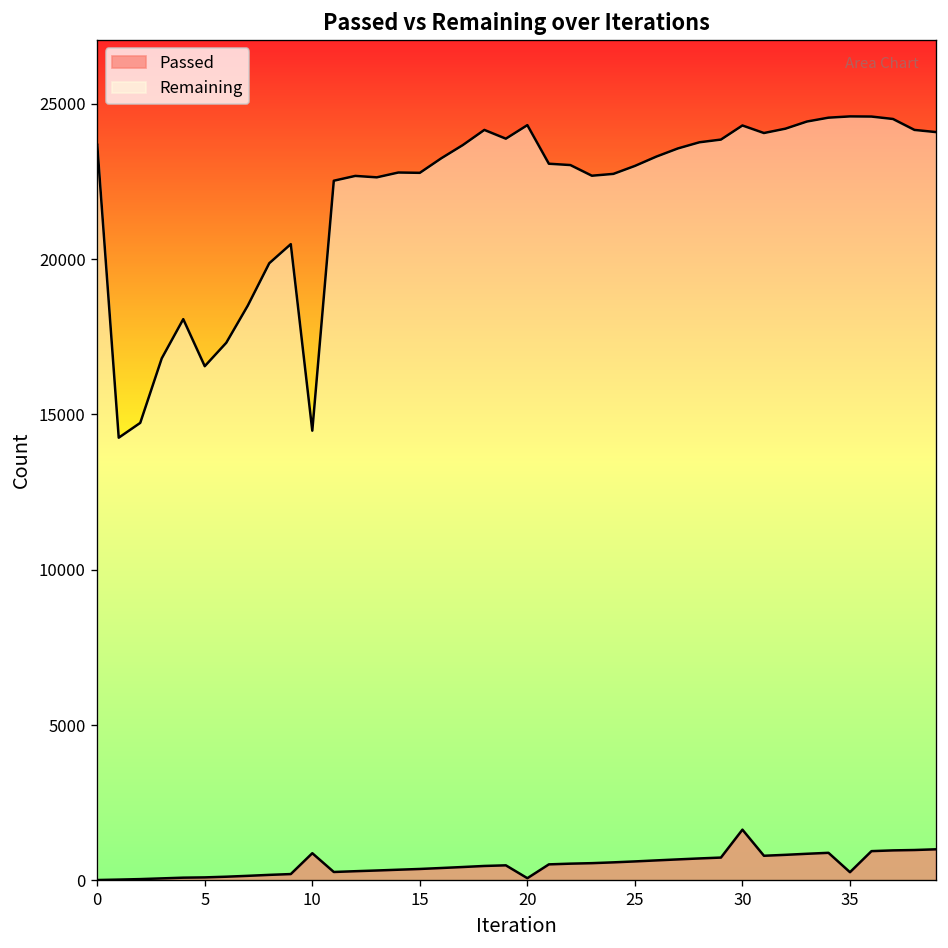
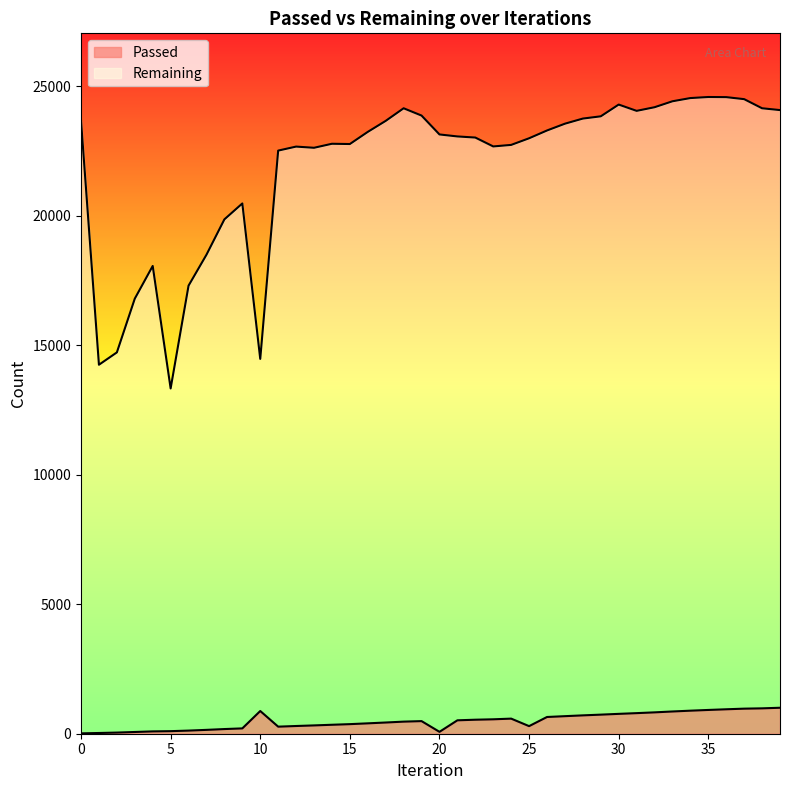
Remaining, 5: 16600 -> 13300
Remaining, 20: 24300 -> 23100
Passed, 25: 600 -> 300
Passed, 30: 1600 -> 800
Passed, 35: 300 -> 900
